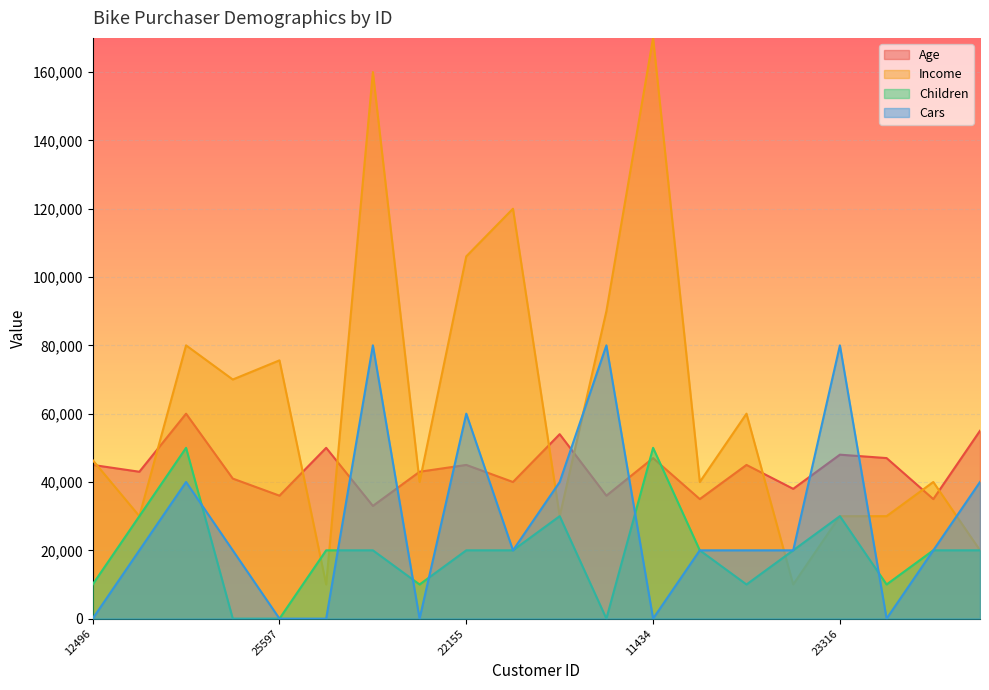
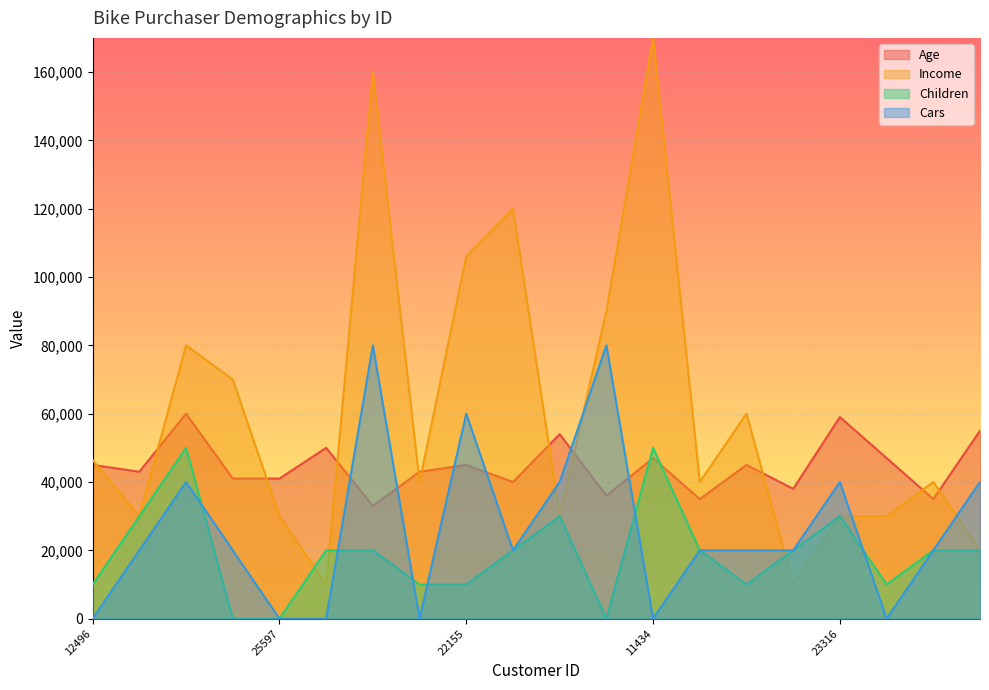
Age, 25597: 36,000 -> 41,000
Income, 25597: 76,000 -> 30,000
Children, 22155: 20,000 -> 10,000
Age, 23316: 48,000 -> 59,000
Cars, 23316: 80,000 -> 40,000
